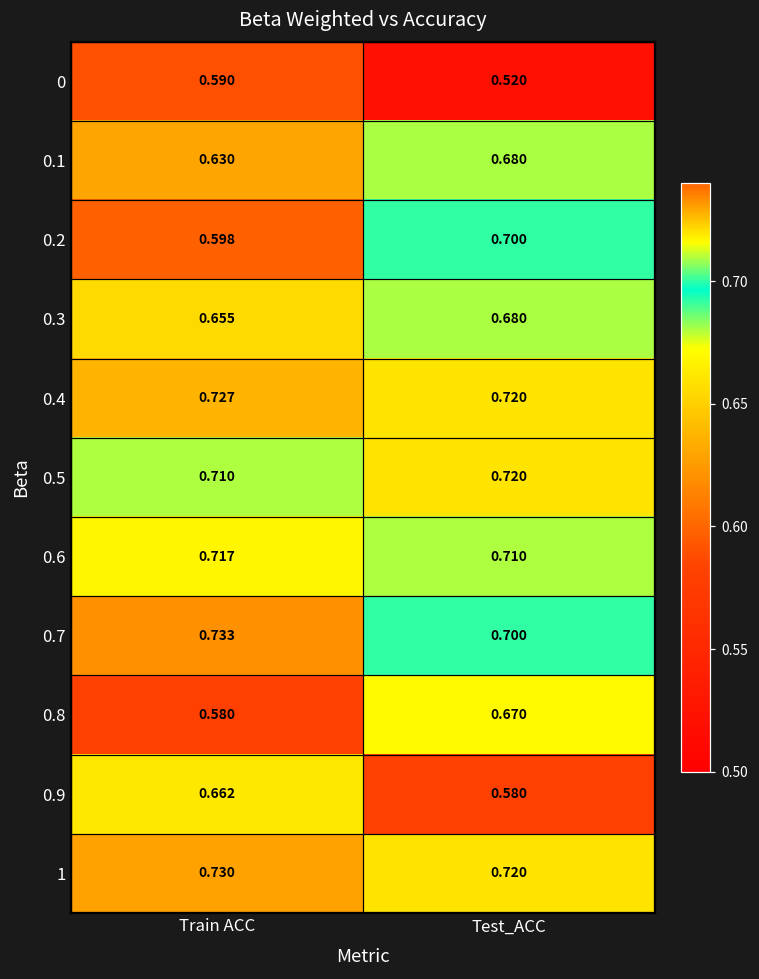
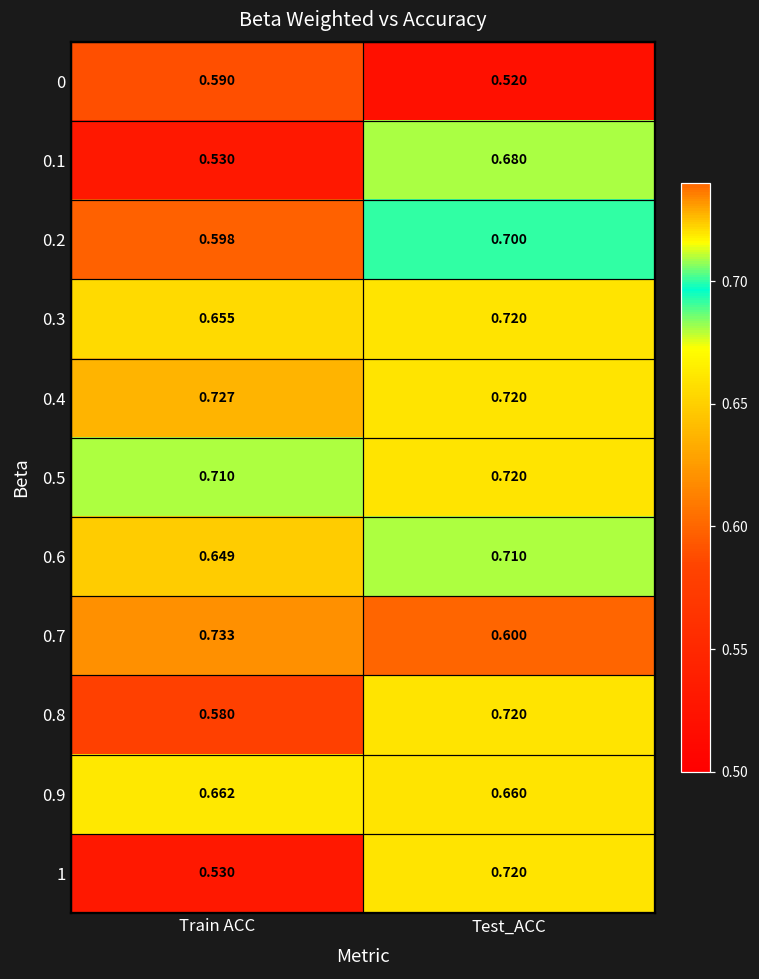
0.1, Train ACC: 0.630 -> 0.530
0.3, Test_ACC: 0.680 -> 0.720
0.6, Train ACC: 0.717 -> 0.649
0.7, Test_ACC: 0.700 -> 0.600
0.8, Test_ACC: 0.670 -> 0.720
0.9, Test_ACC: 0.580 -> 0.660
1, Train ACC: 0.730 -> 0.530
